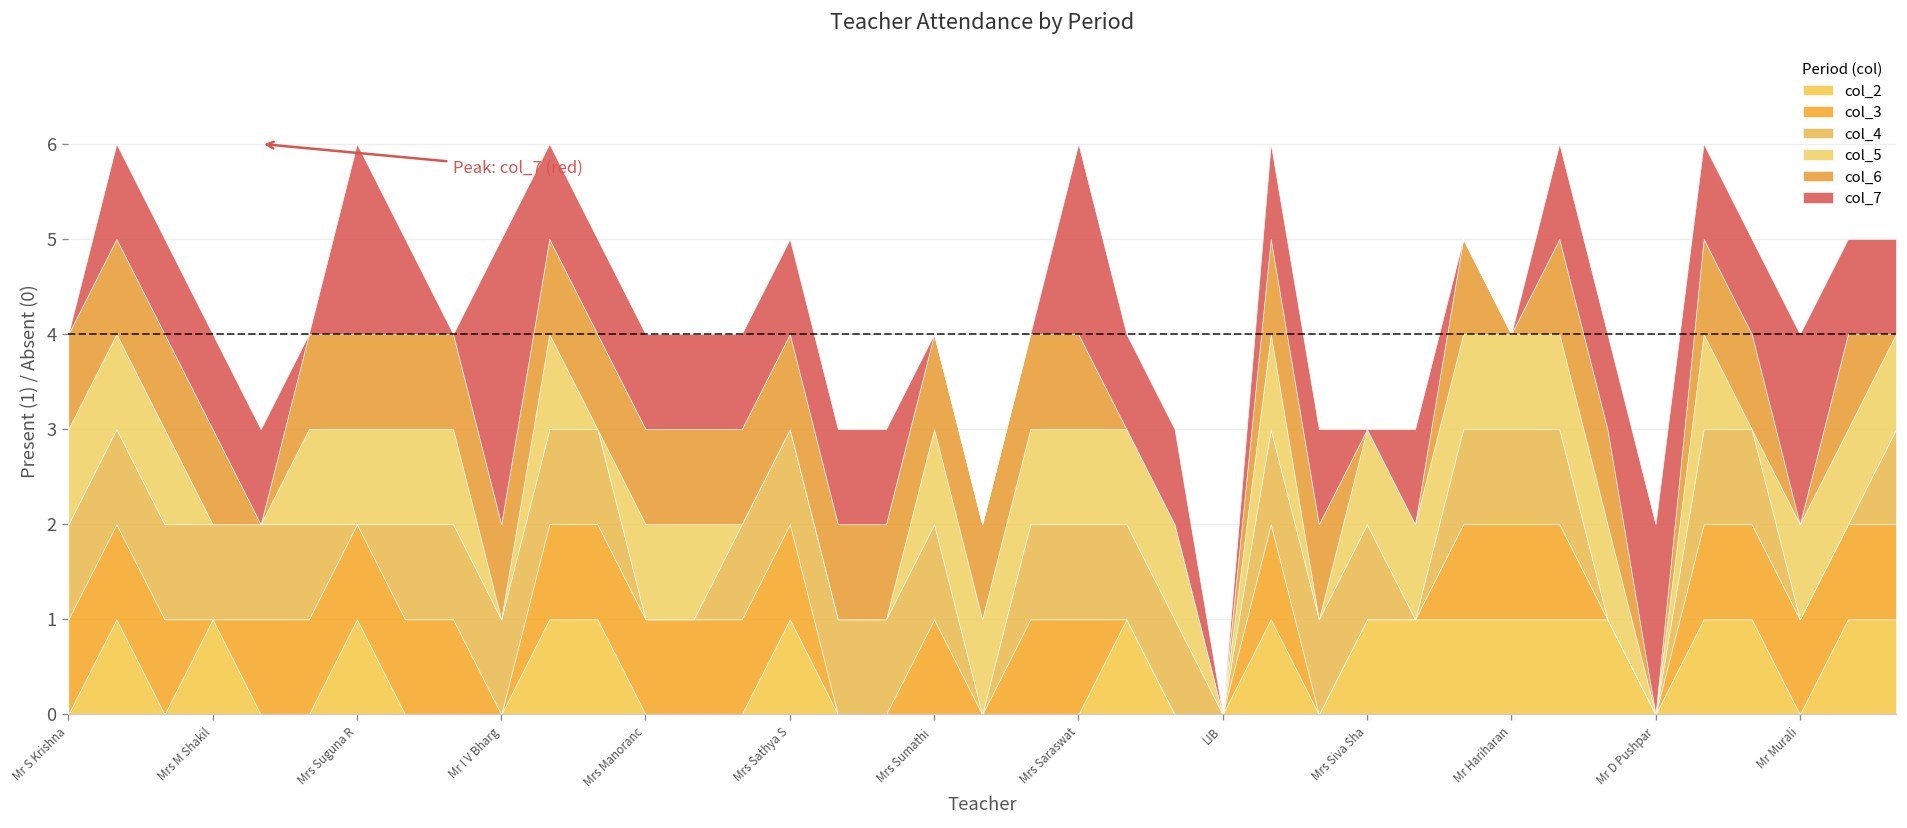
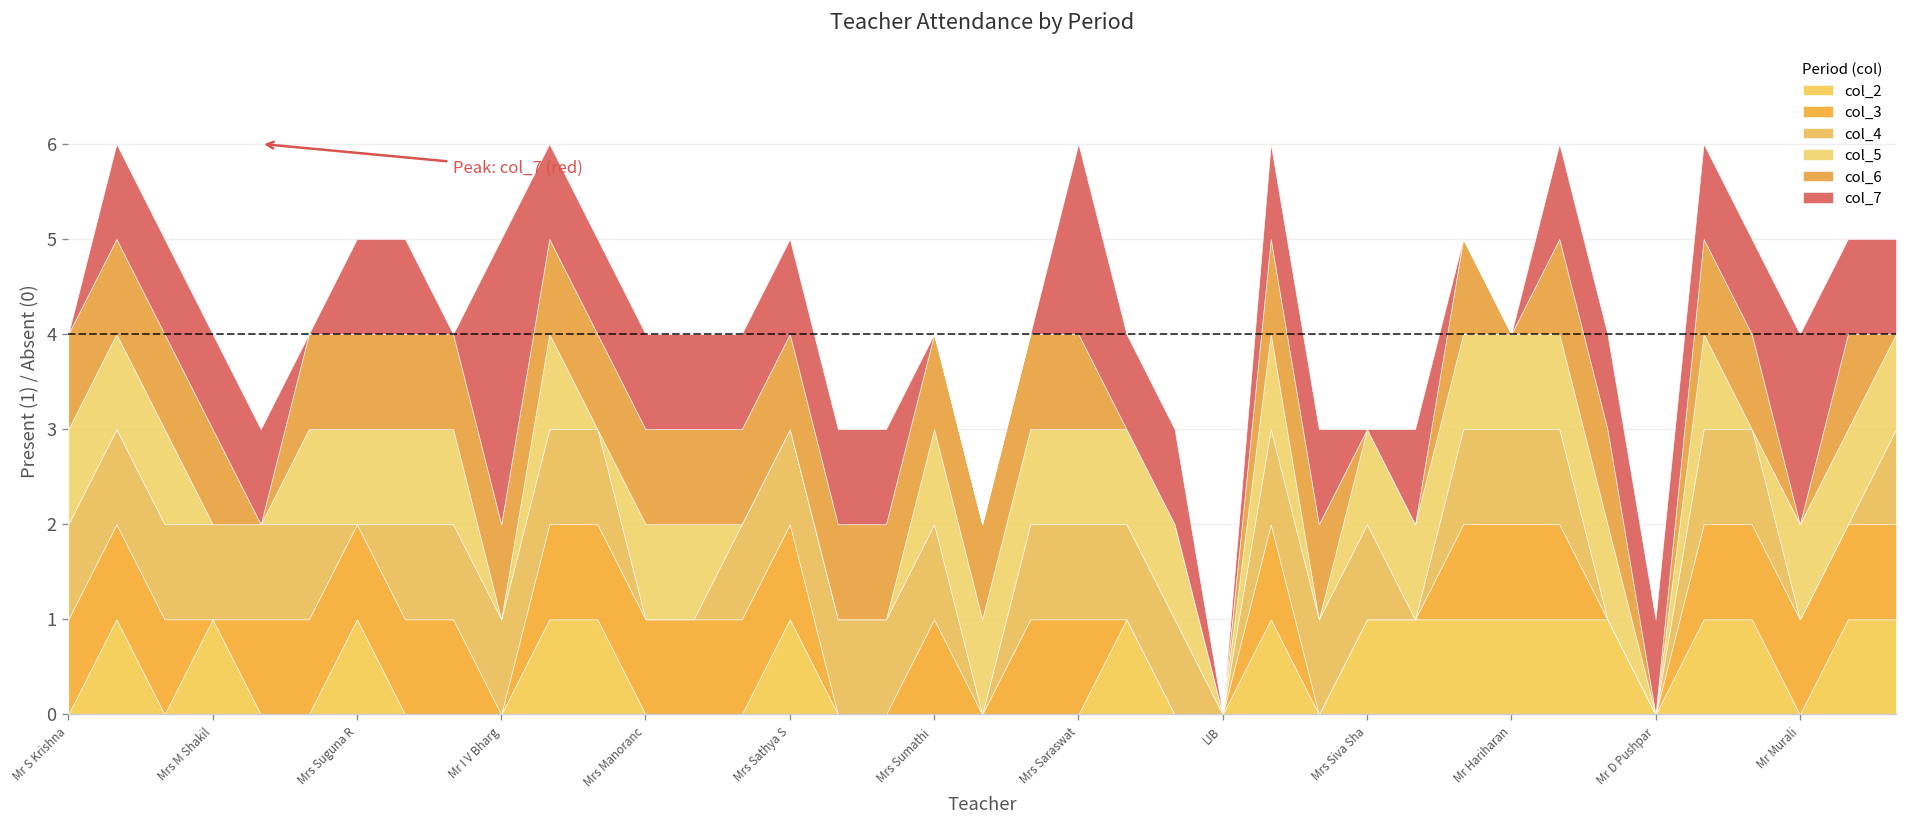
col_7, Mrs Suguna R: 2 -> 1
col_7, Mr D Pushpar: 2 -> 1
